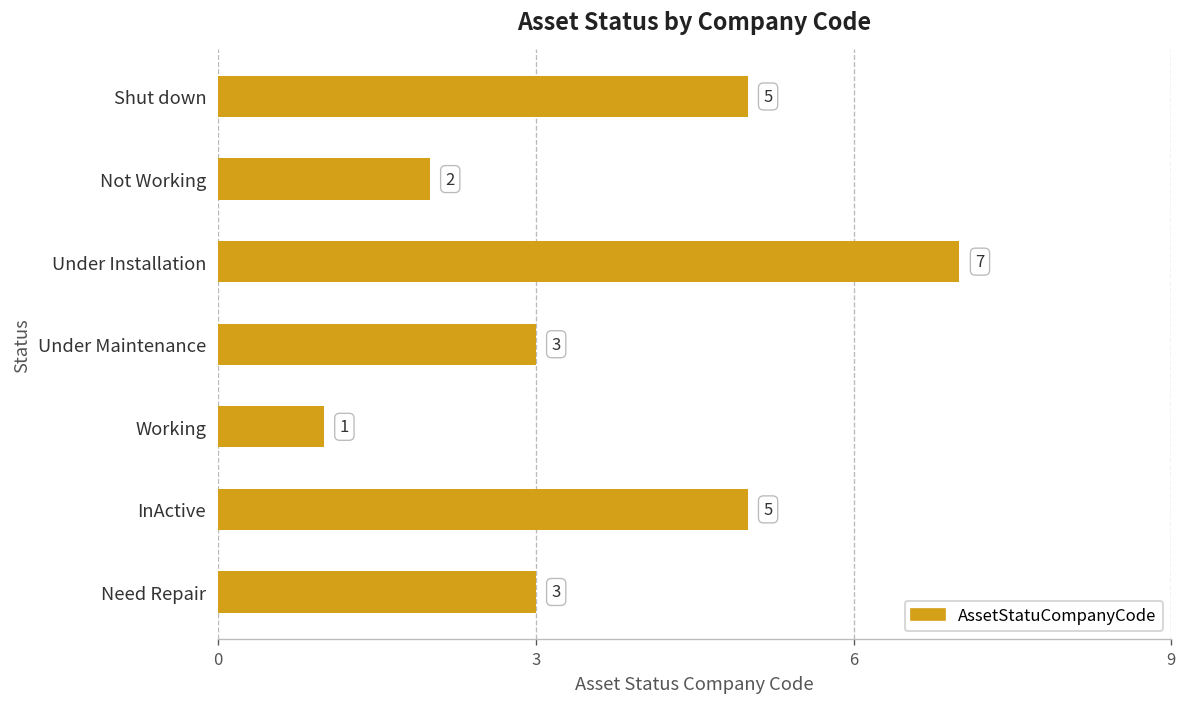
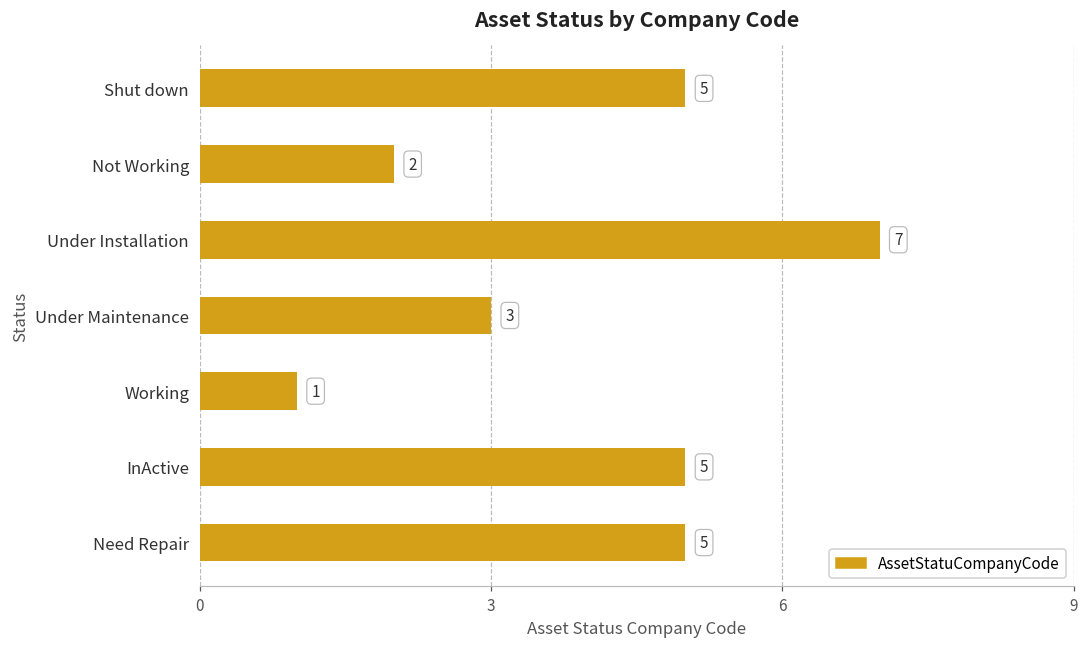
Need Repair: 3 -> 5
